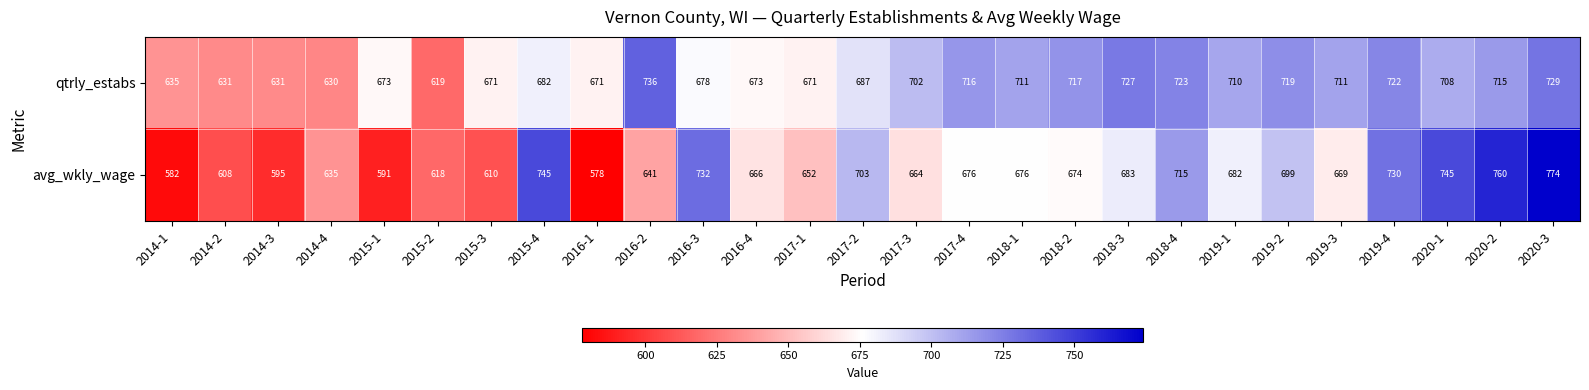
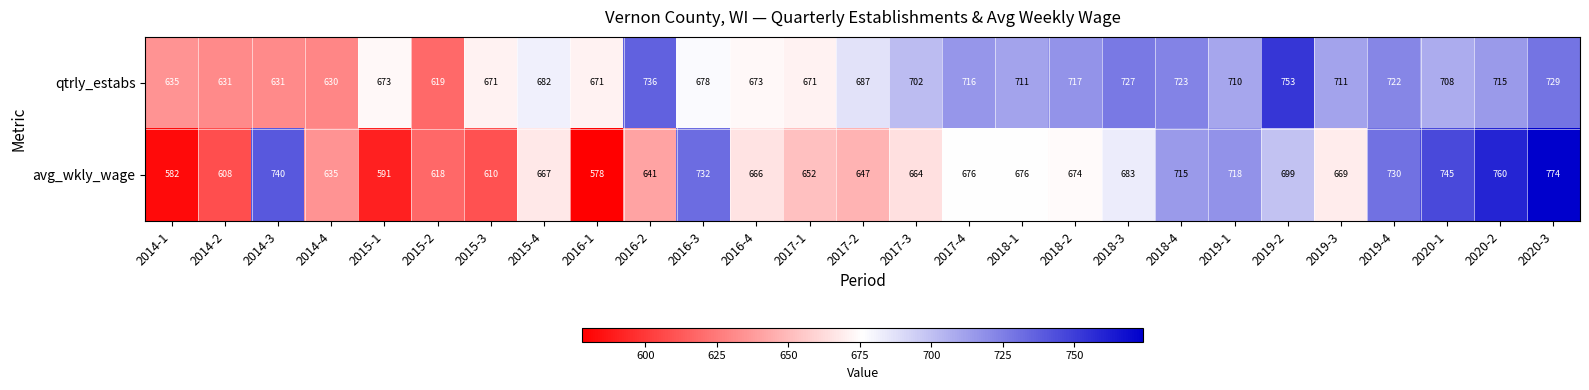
qtrly_estabs, 2019-2: 719 -> 753
avg_wkly_wage, 2014-3: 595 -> 740
avg_wkly_wage, 2015-4: 745 -> 667
avg_wkly_wage, 2017-2: 703 -> 647
avg_wkly_wage, 2019-1: 682 -> 718
